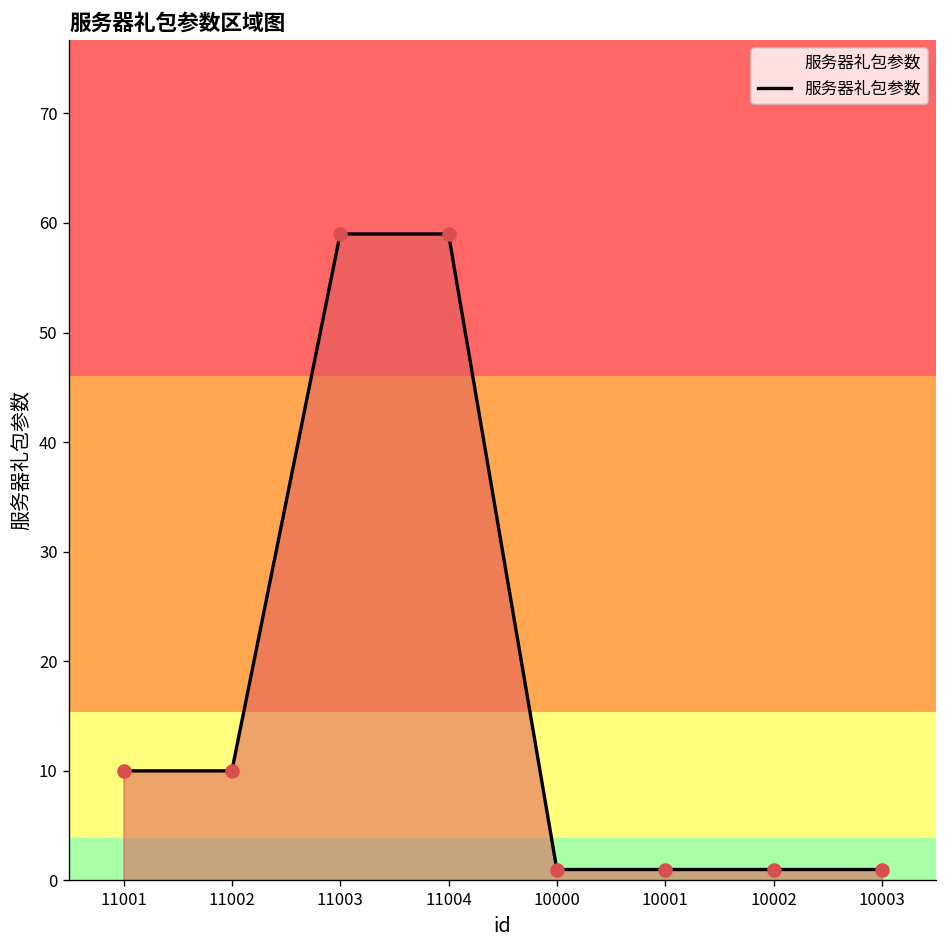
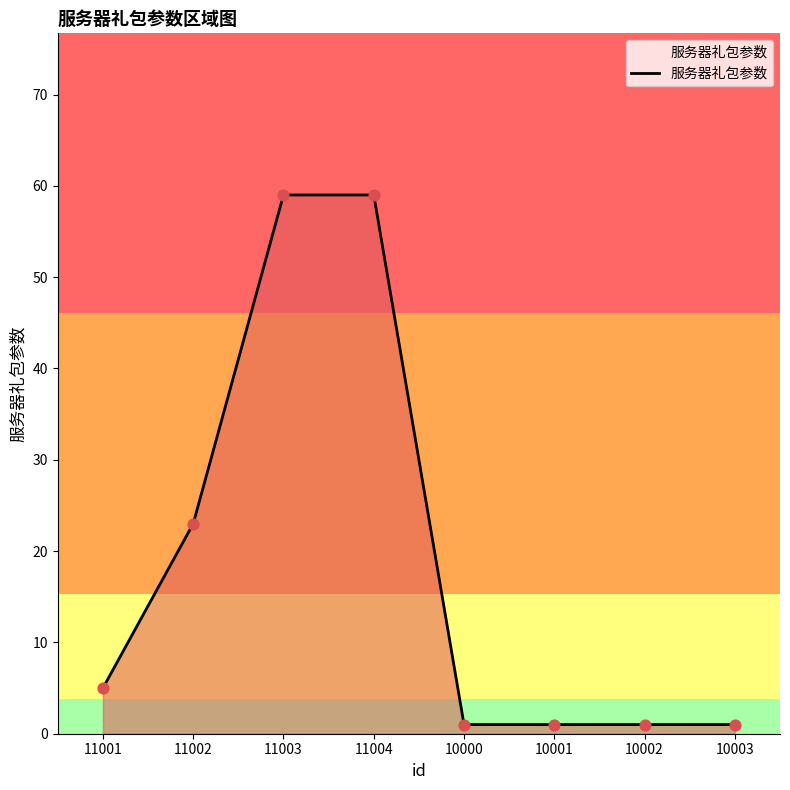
11001: 10 -> 5
11002: 10 -> 23
